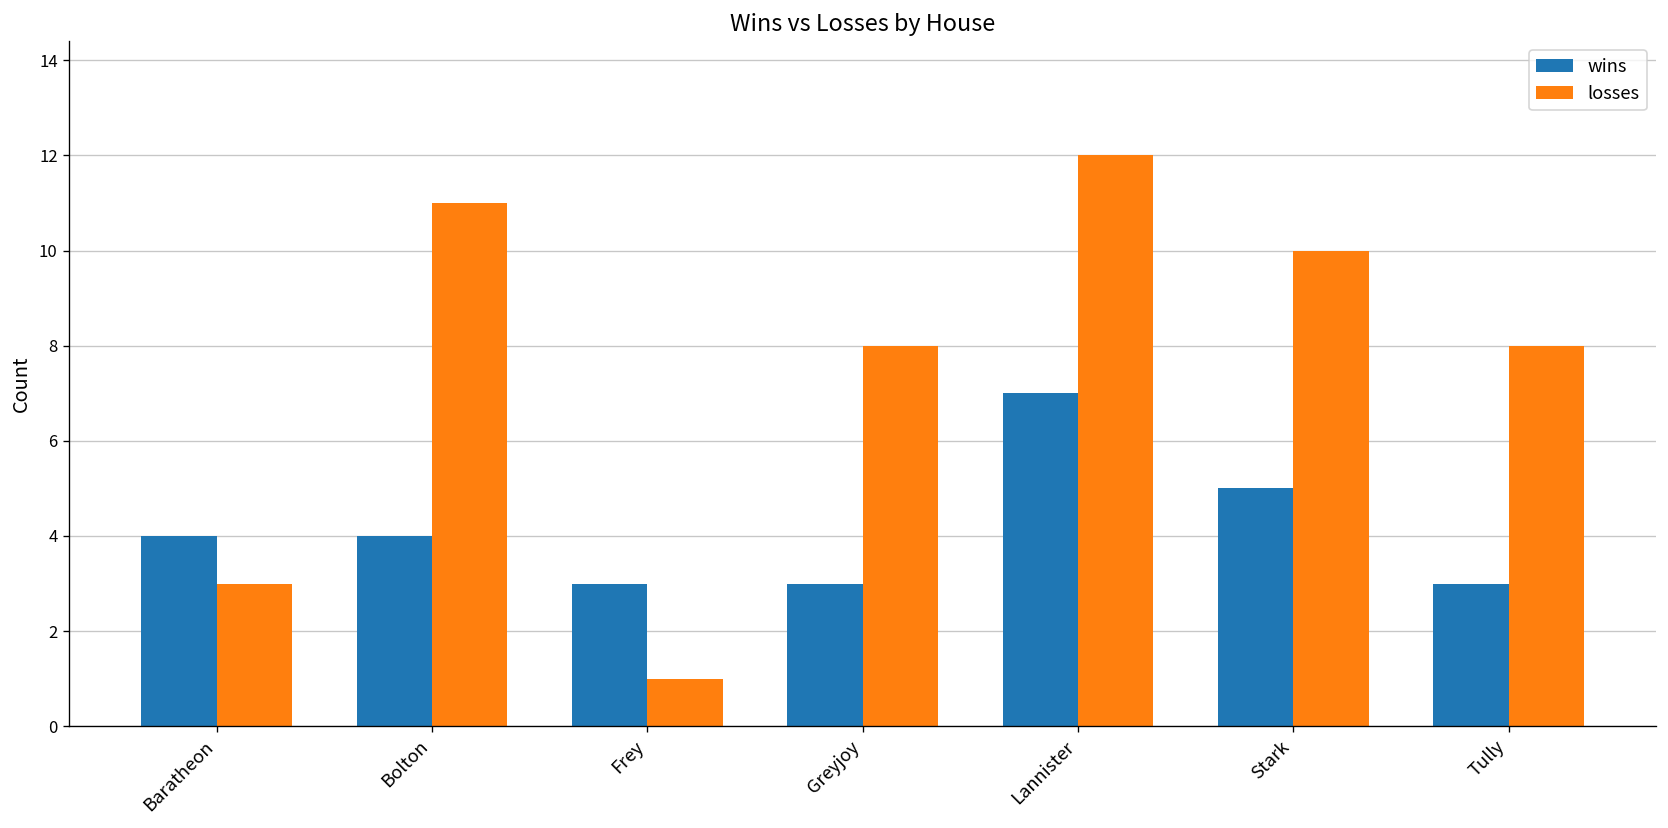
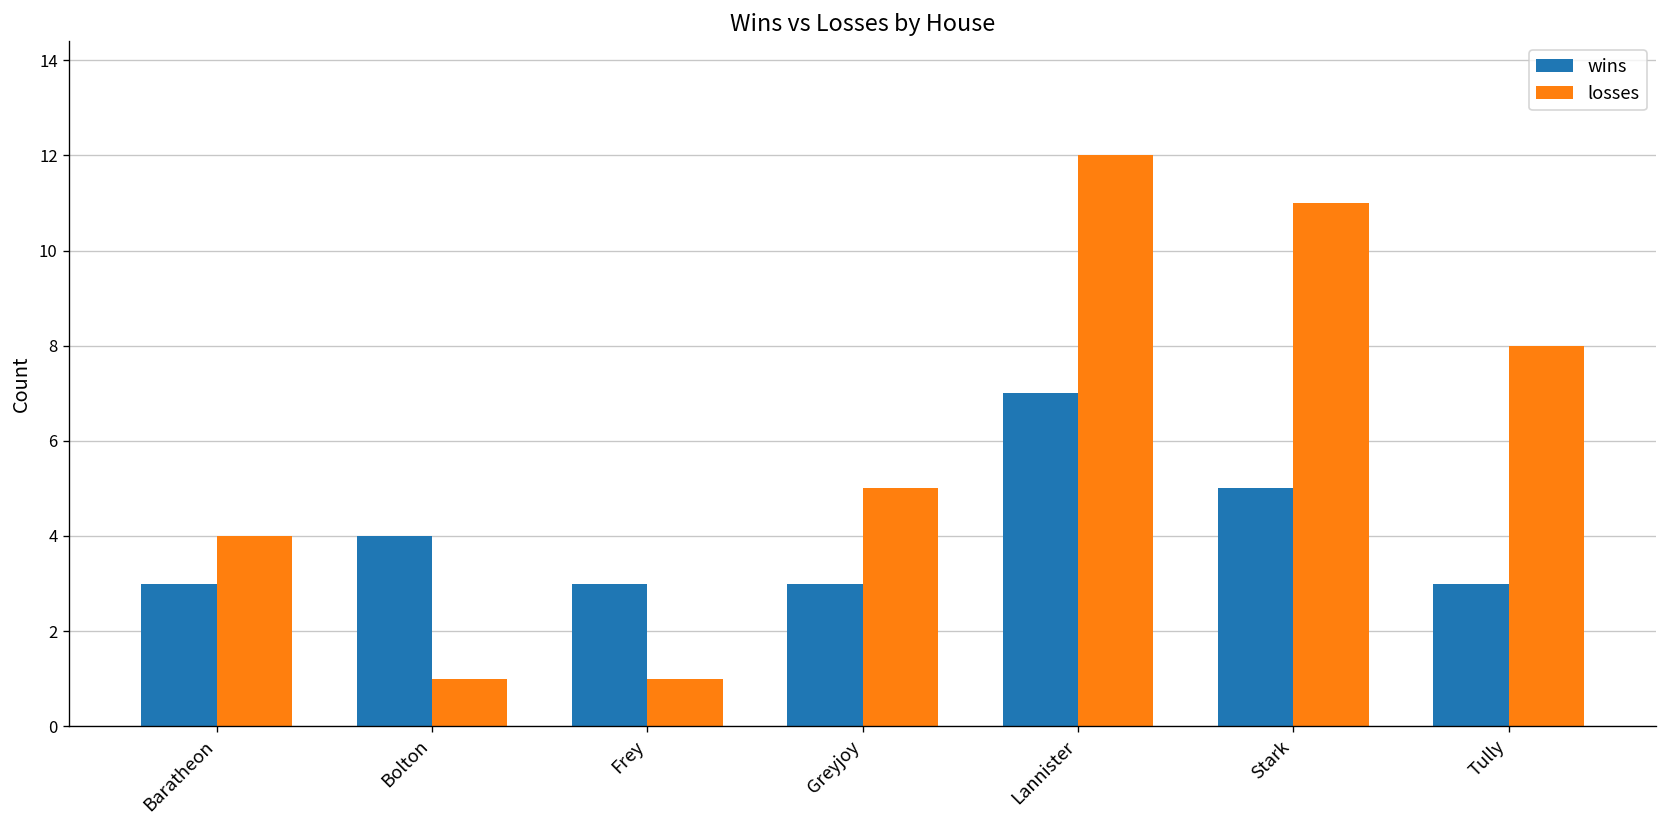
wins, Baratheon: 4 -> 3
losses, Baratheon: 3 -> 4
losses, Bolton: 11 -> 1
losses, Greyjoy: 8 -> 5
losses, Stark: 10 -> 11
